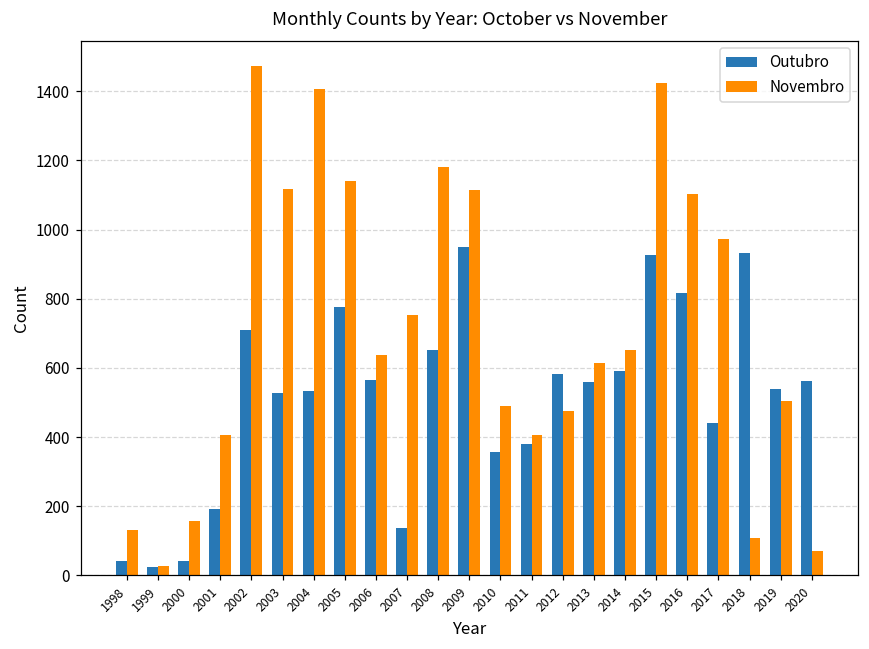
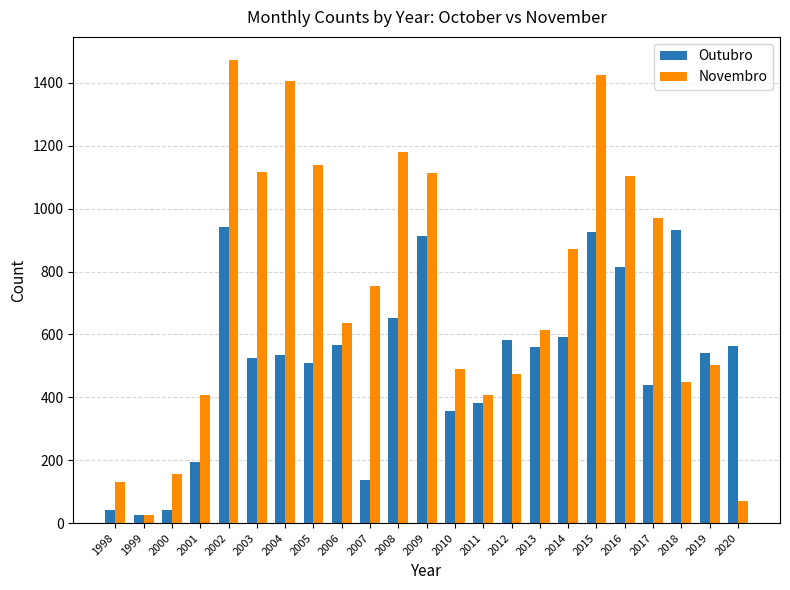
Outubro, 2002: 710 -> 940
Outubro, 2005: 780 -> 510
Outubro, 2009: 950 -> 910
Novembro, 2014: 650 -> 870
Novembro, 2018: 110 -> 450
